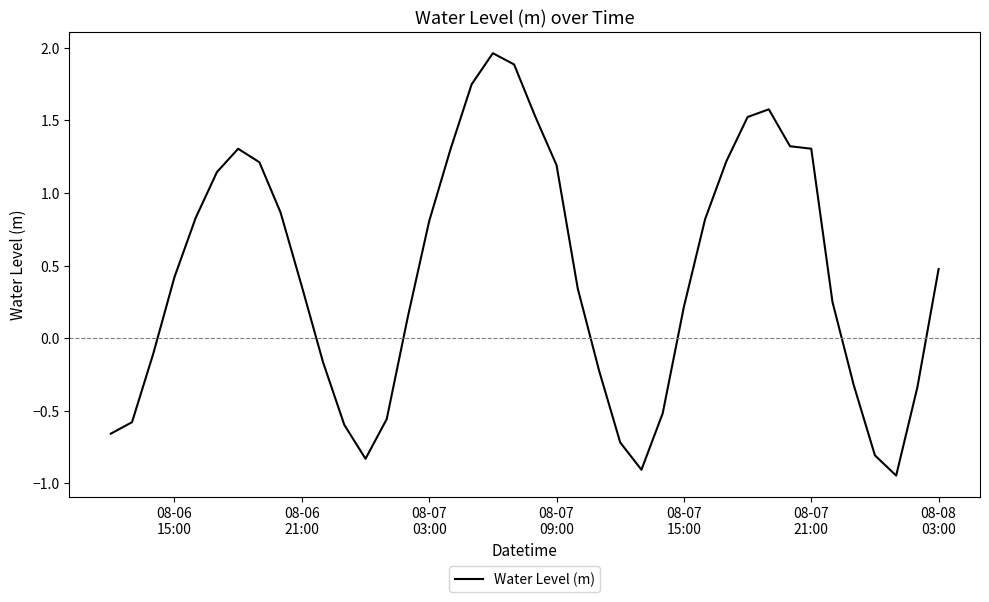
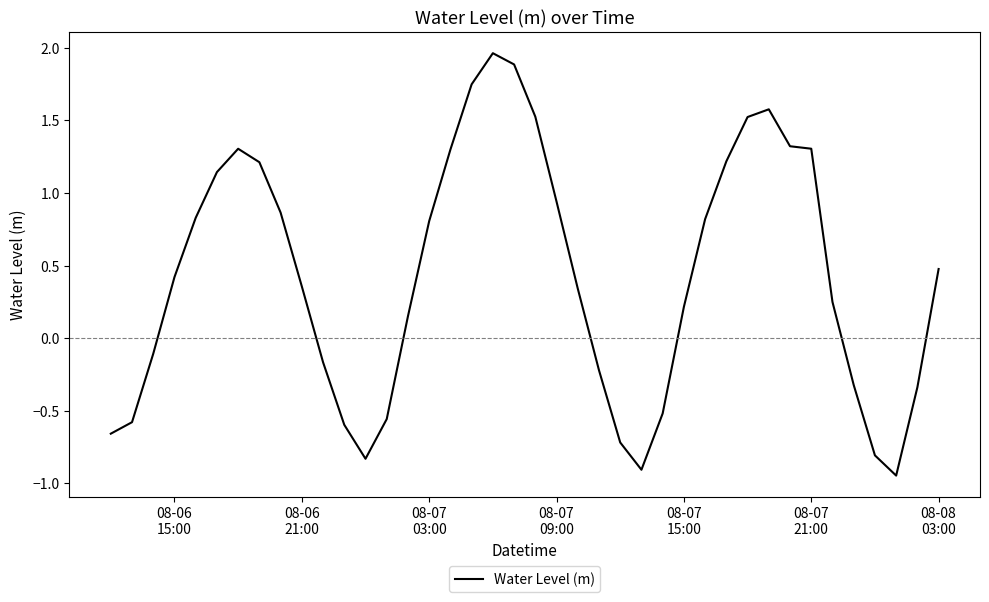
08-07 09:00: 1.19 -> 0.94
